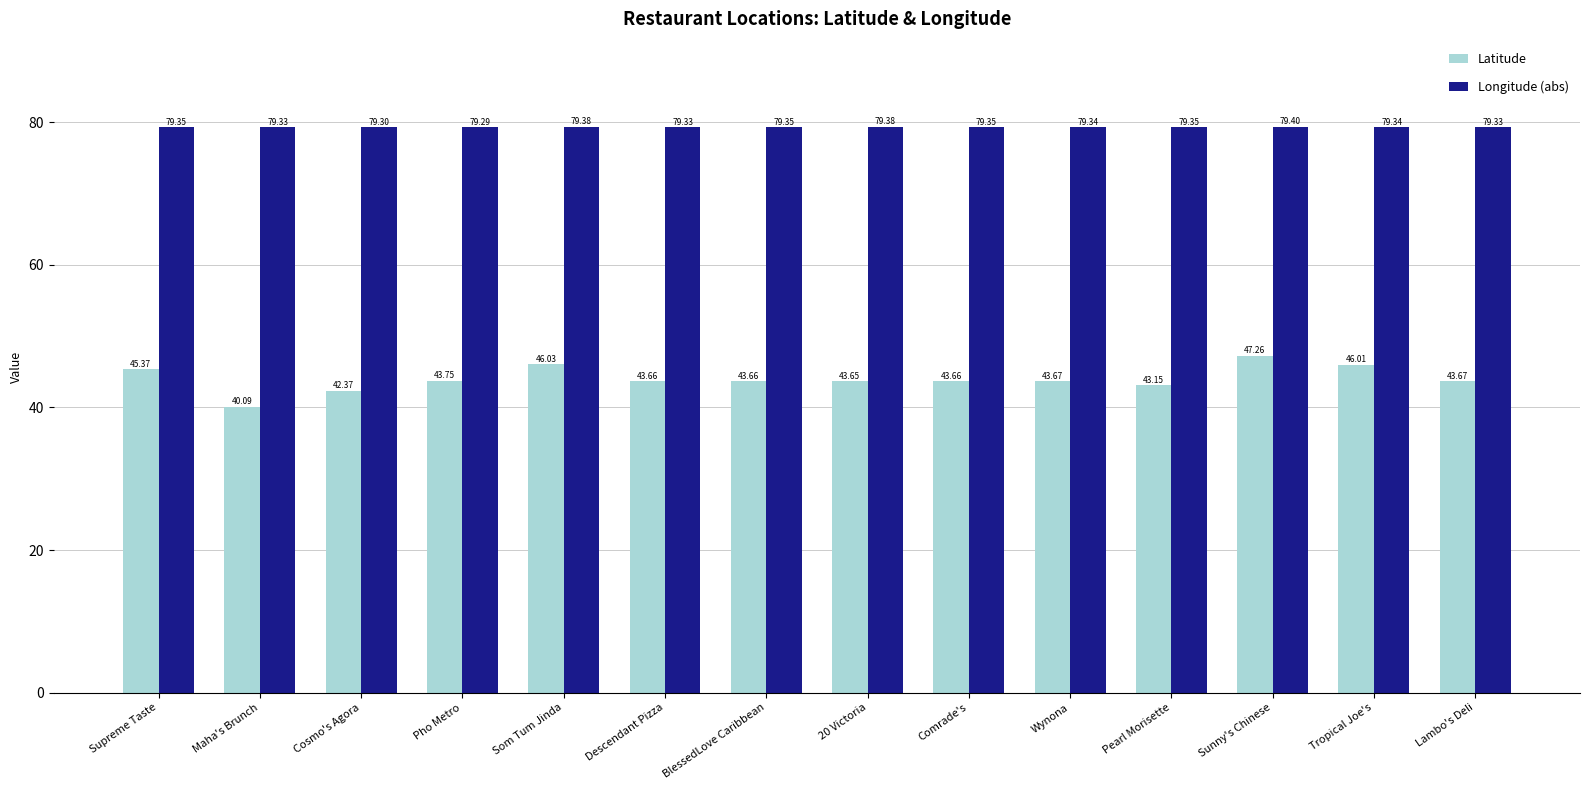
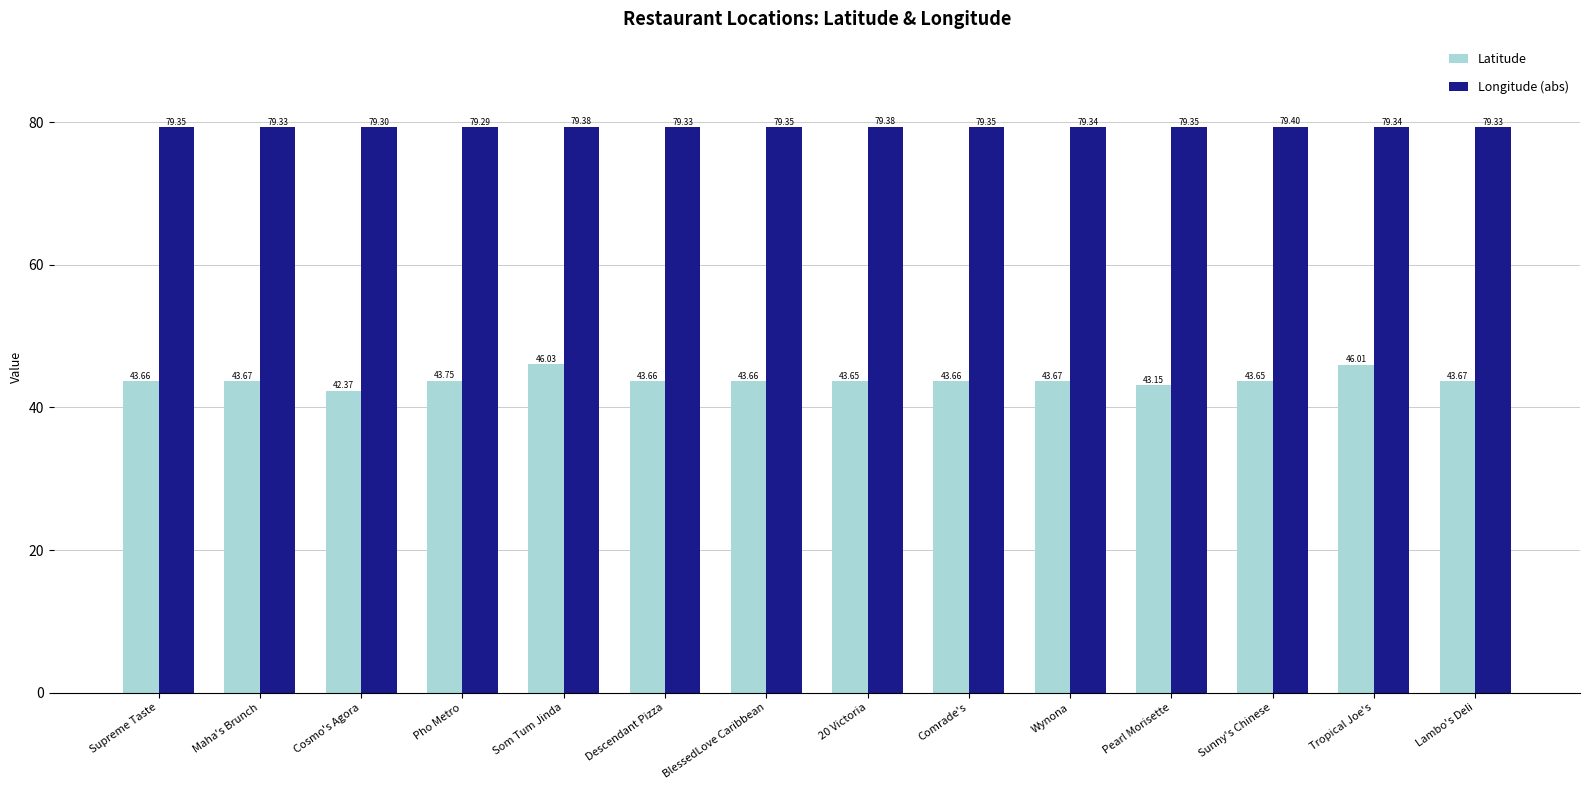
Latitude, Supreme Taste: 45.37 -> 43.66
Latitude, Maha's Brunch: 40.09 -> 43.67
Latitude, Sunny's Chinese: 47.26 -> 43.65
